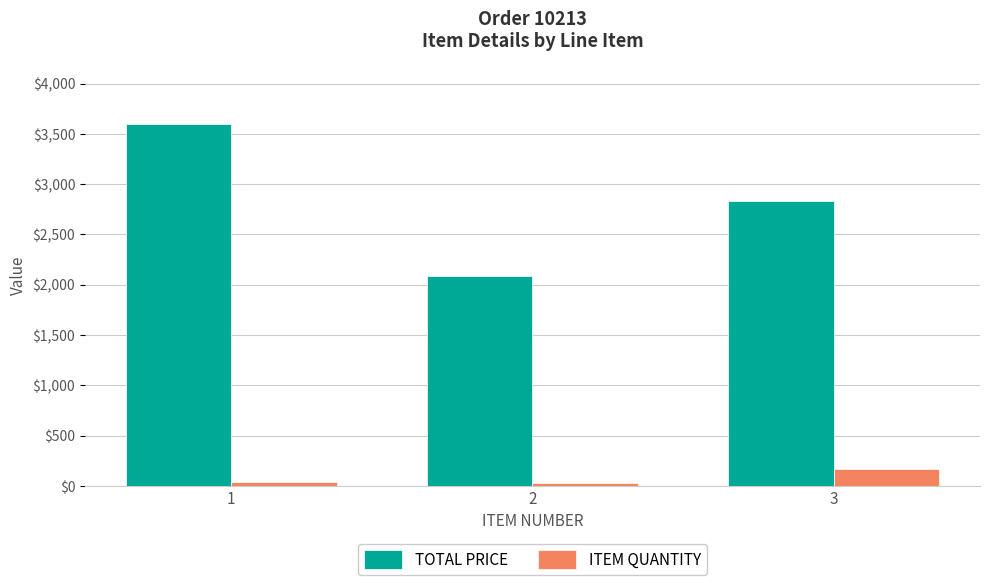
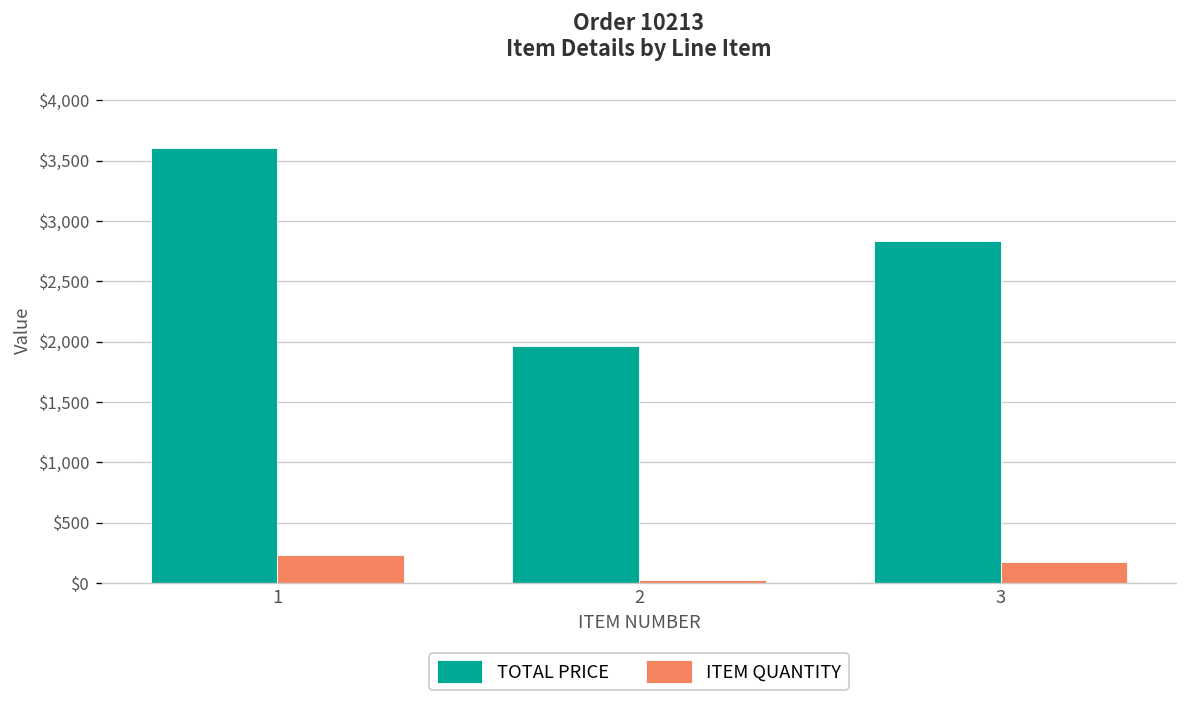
ITEM QUANTITY, 1: $40 -> $240
TOTAL PRICE, 2: $2,080 -> $1,960
